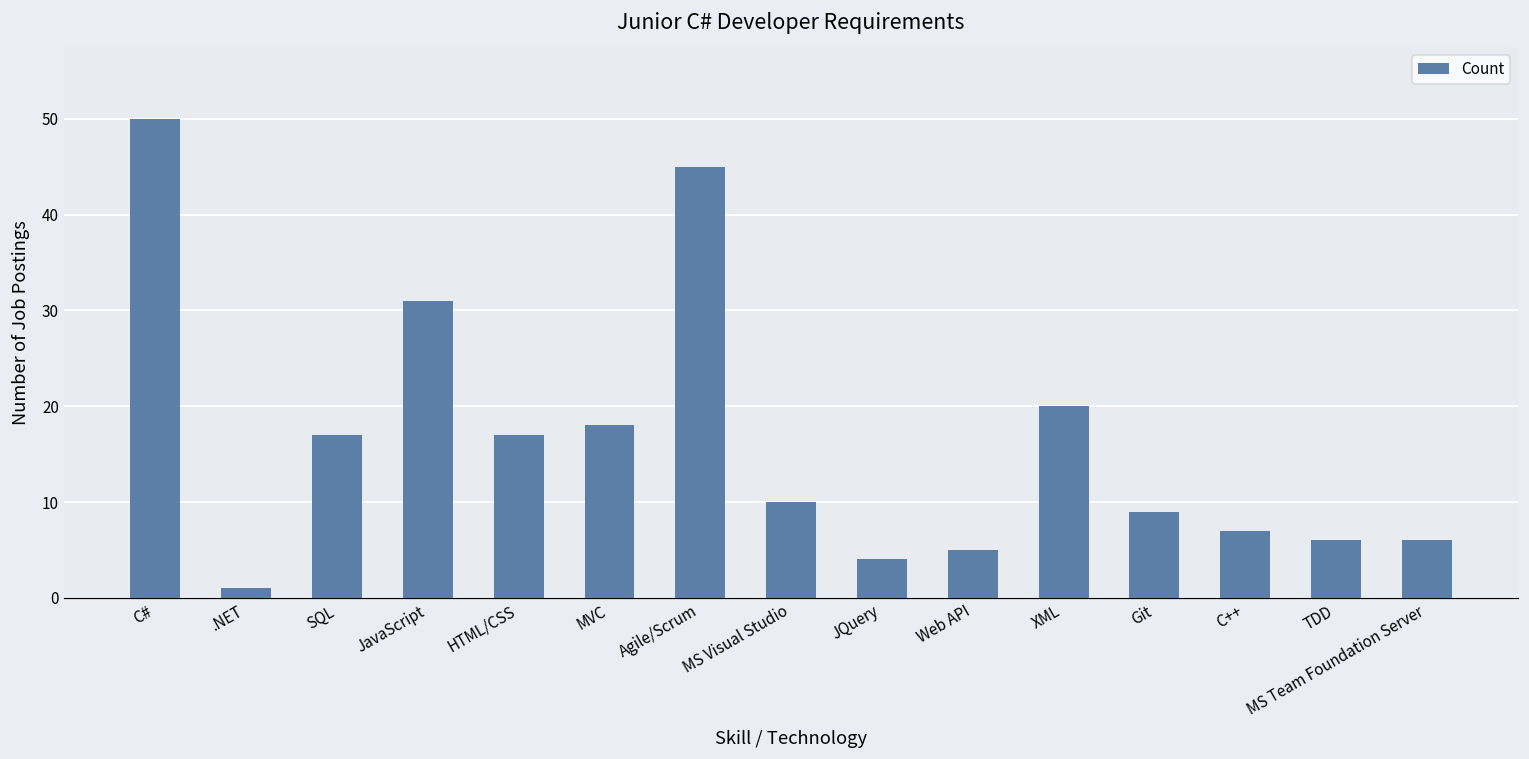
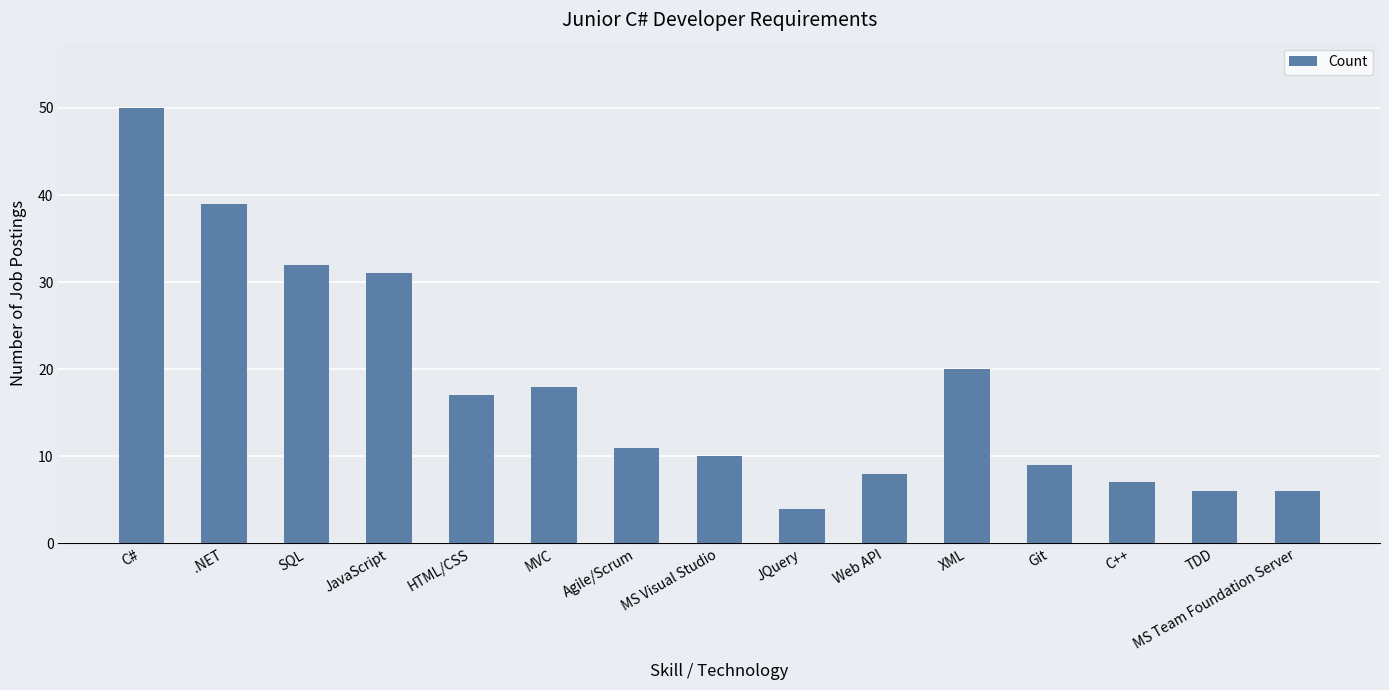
.NET: 1 -> 39
SQL: 17 -> 32
Agile/Scrum: 45 -> 11
Web API: 5 -> 8
